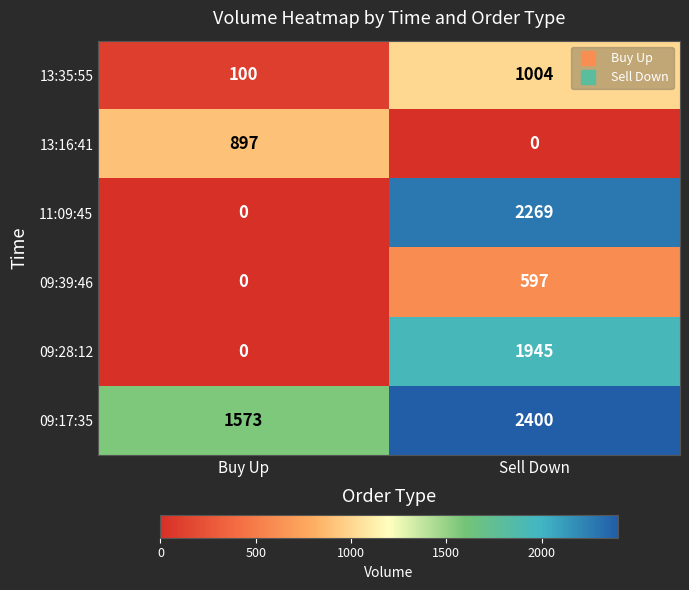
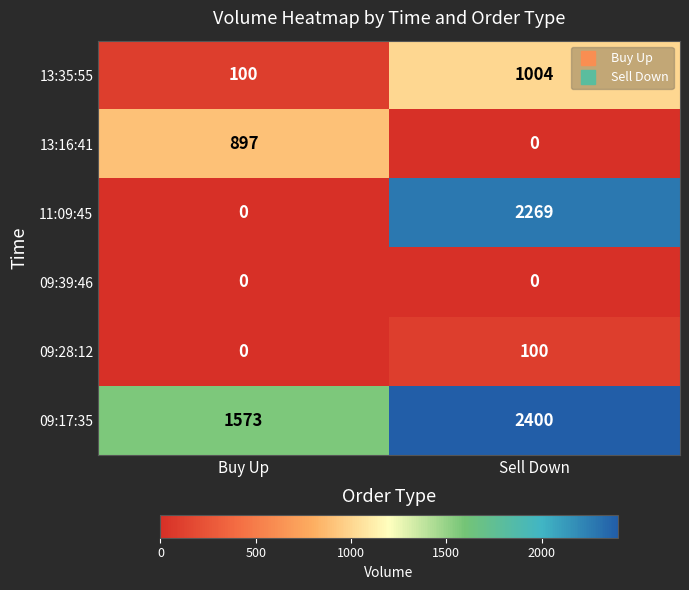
09:39:46, Sell Down: 597 -> 0
09:28:12, Sell Down: 1945 -> 100
